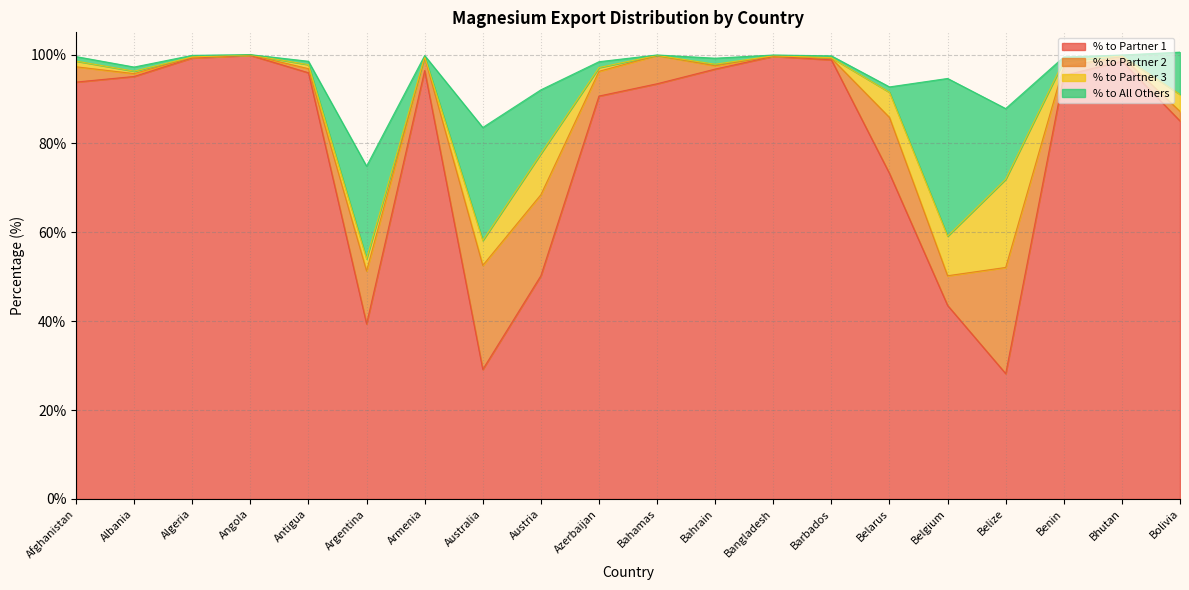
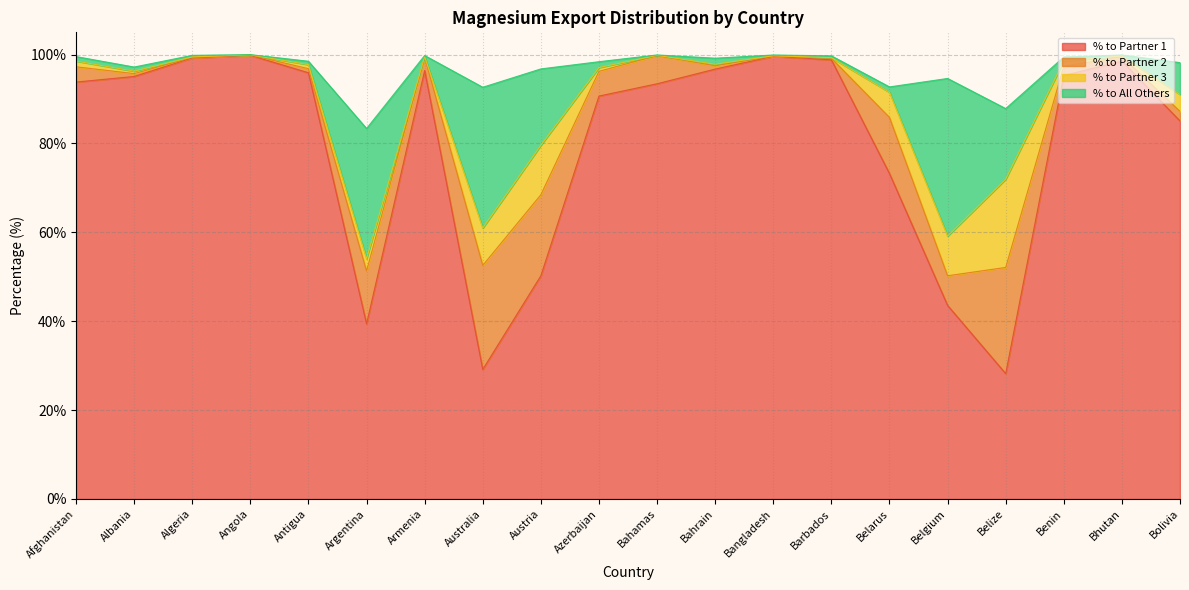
% to All Others, Argentina: 21% -> 29%
% to Partner 3, Australia: 6% -> 8%
% to All Others, Australia: 25% -> 32%
% to Partner 3, Austria: 9% -> 11%
% to All Others, Austria: 14% -> 17%
% to All Others, Bolivia: 10% -> 7%
